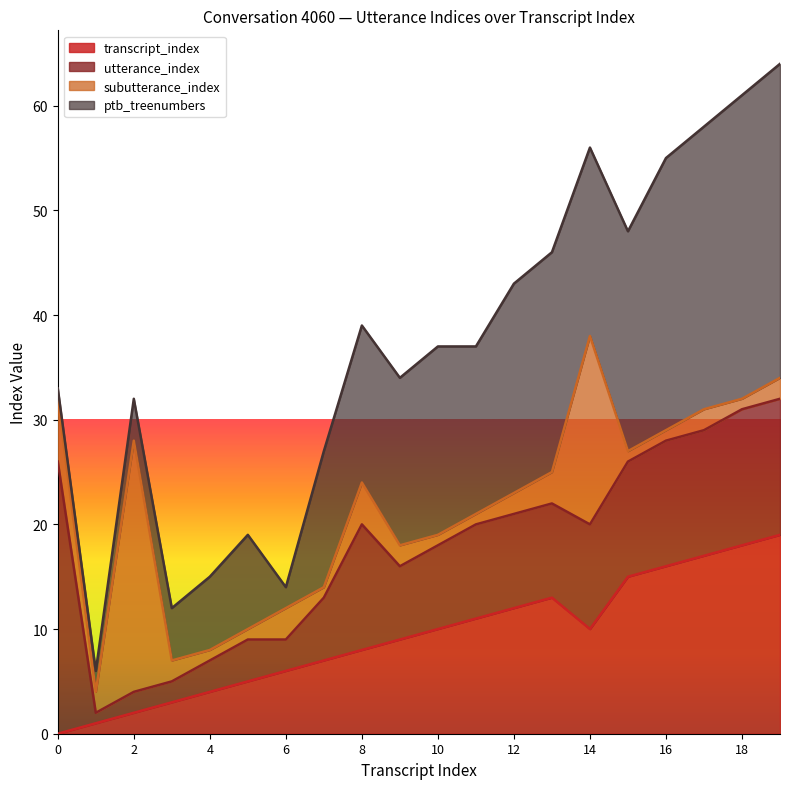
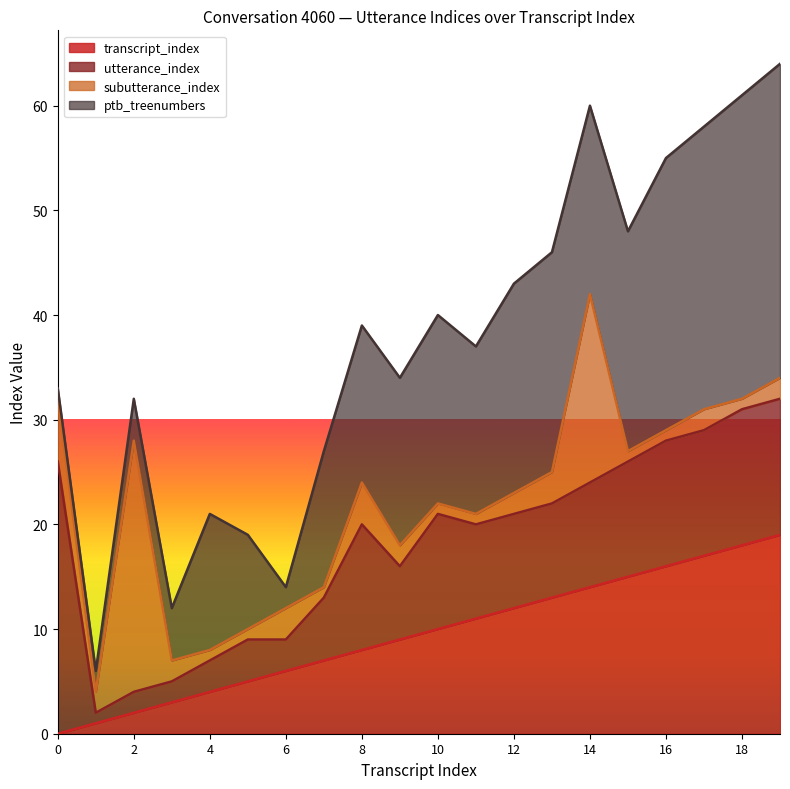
ptb_treenumbers, 4: 7 -> 13
utterance_index, 10: 8 -> 11
transcript_index, 14: 10 -> 14
